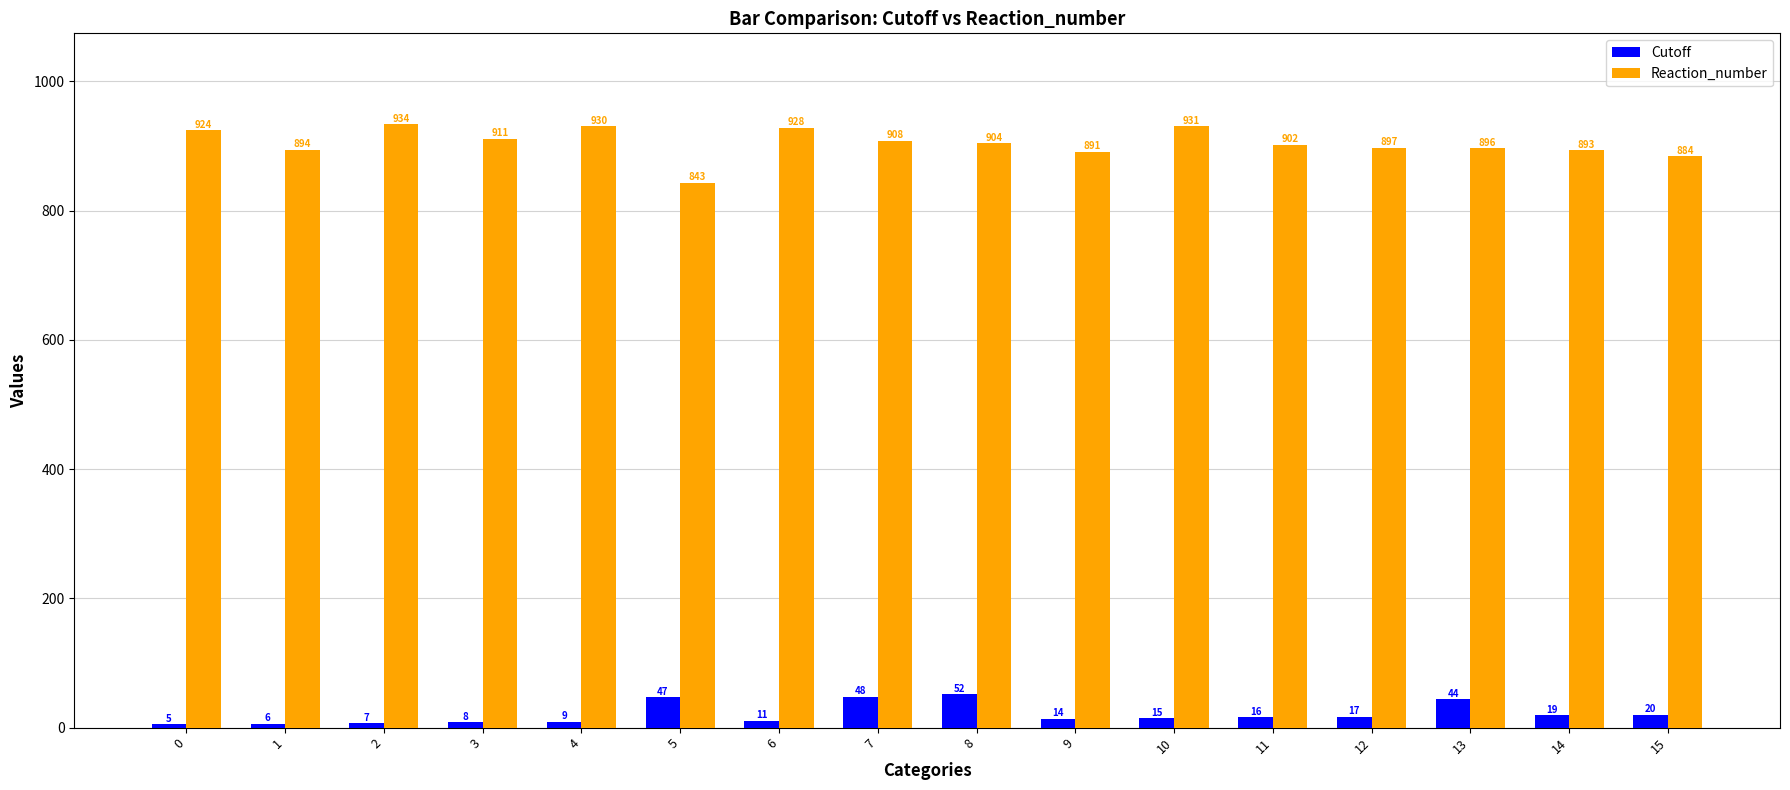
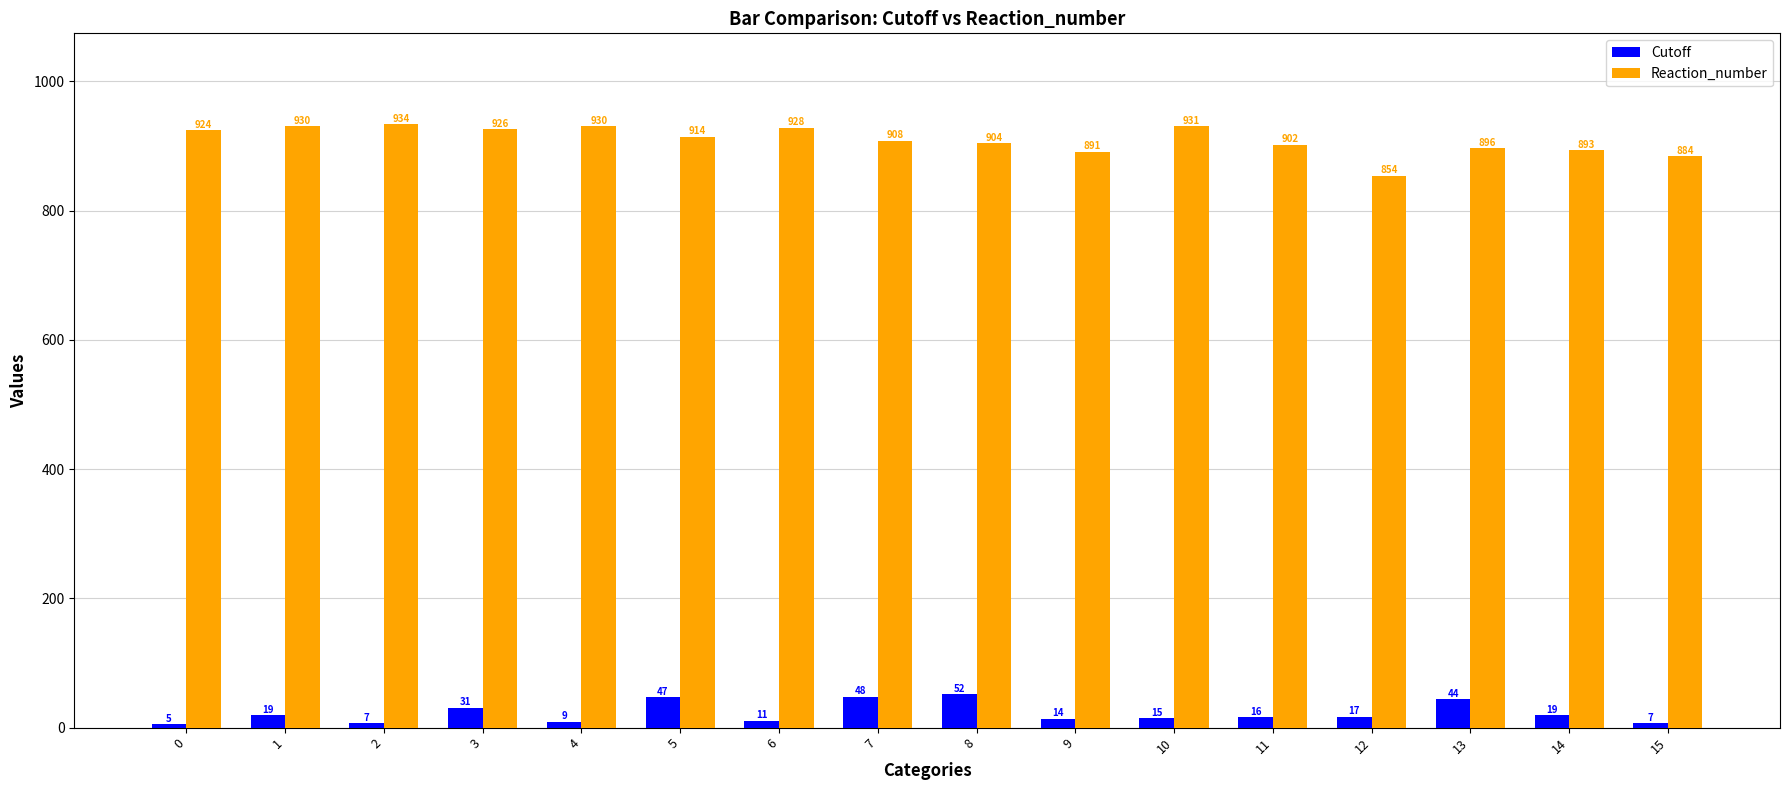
Cutoff, 1: 6 -> 19
Reaction_number, 1: 894 -> 930
Cutoff, 3: 8 -> 31
Reaction_number, 3: 911 -> 926
Reaction_number, 5: 843 -> 914
Reaction_number, 12: 897 -> 854
Cutoff, 15: 20 -> 7
